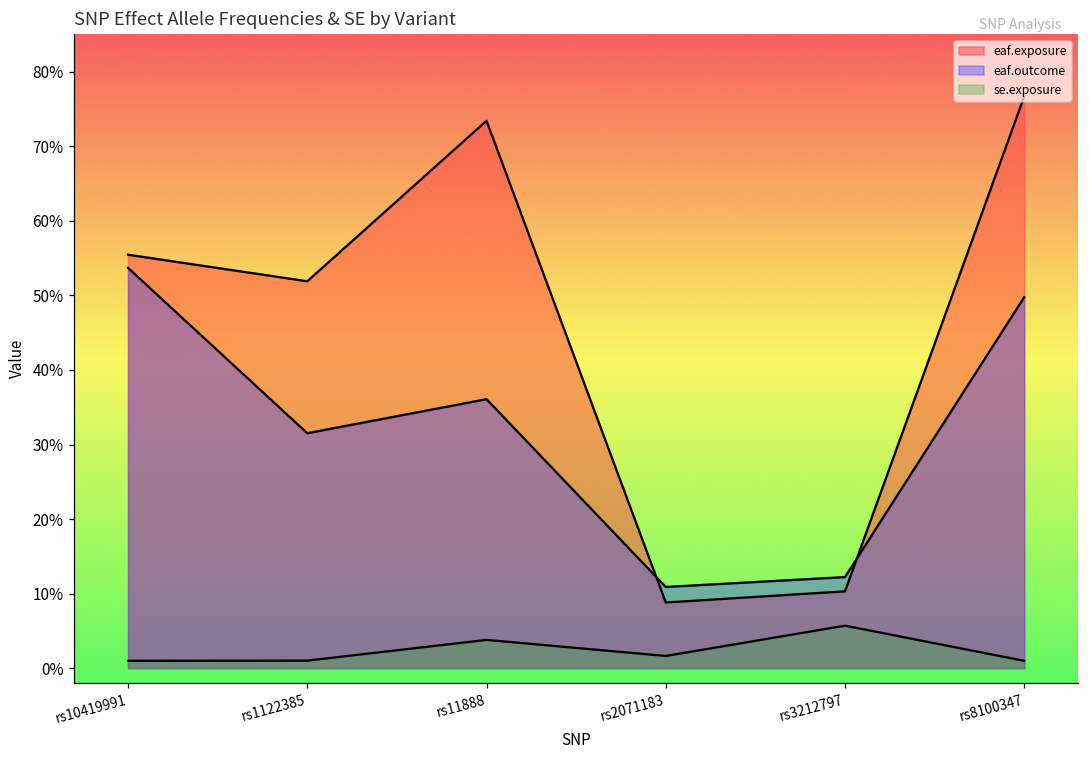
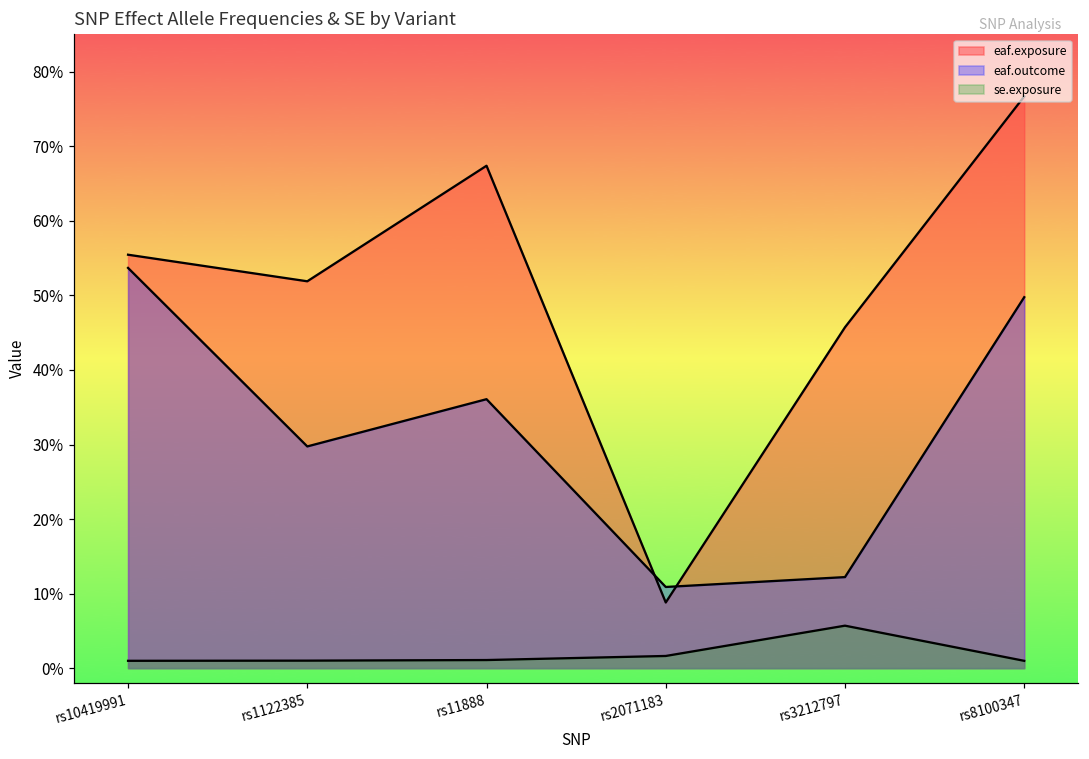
eaf.outcome, rs1122385: 32% -> 30%
eaf.exposure, rs11888: 73% -> 67%
se.exposure, rs11888: 4% -> 1%
eaf.exposure, rs3212797: 10% -> 46%
